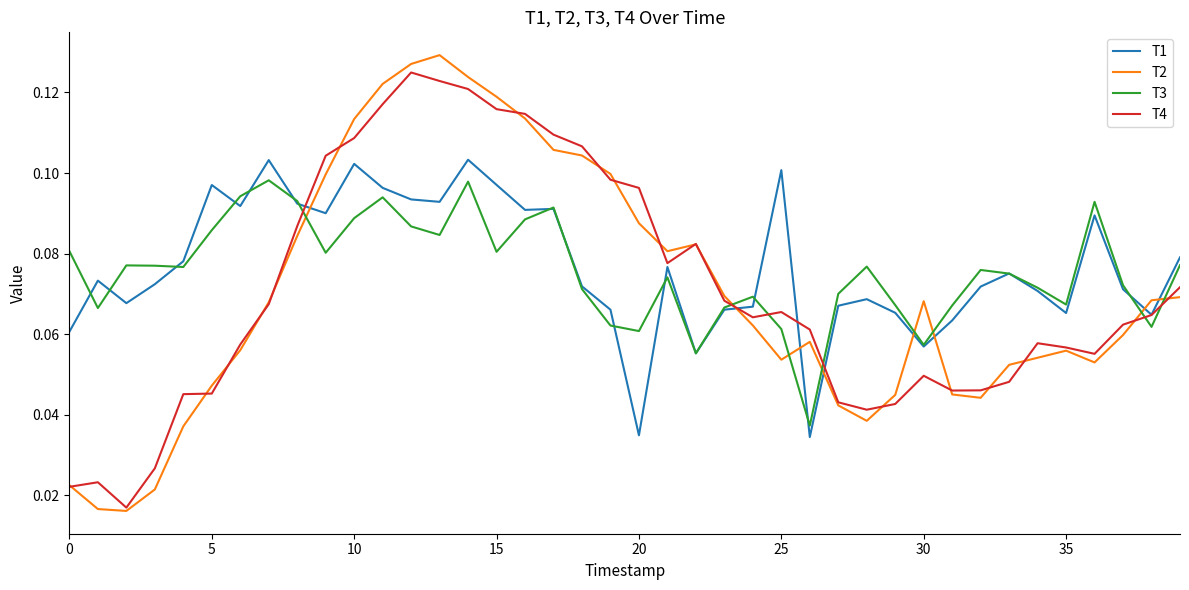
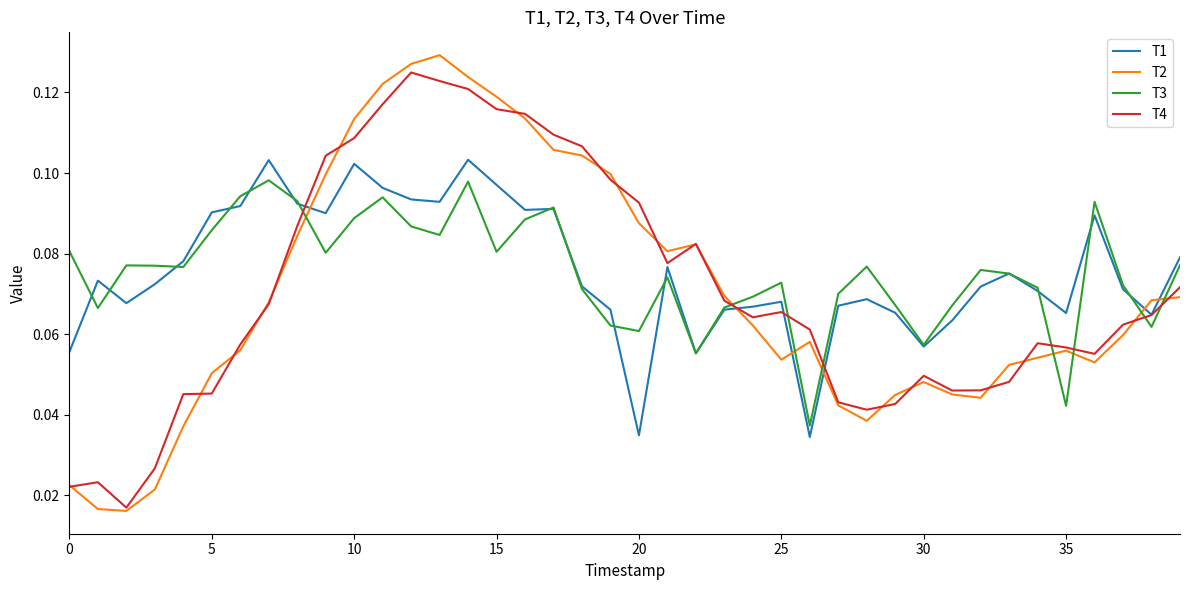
T1, 0: 0.061 -> 0.056
T1, 5: 0.097 -> 0.090
T2, 5: 0.047 -> 0.050
T4, 20: 0.096 -> 0.093
T1, 25: 0.101 -> 0.068
T3, 25: 0.061 -> 0.073
T2, 30: 0.068 -> 0.048
T3, 35: 0.067 -> 0.042
